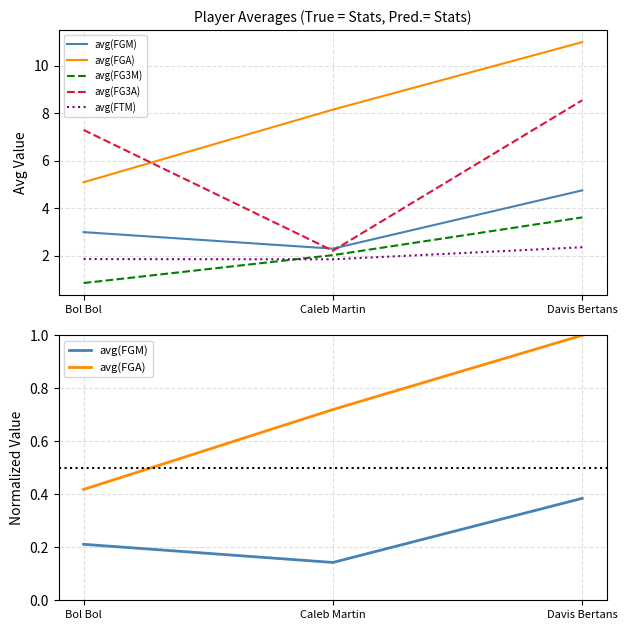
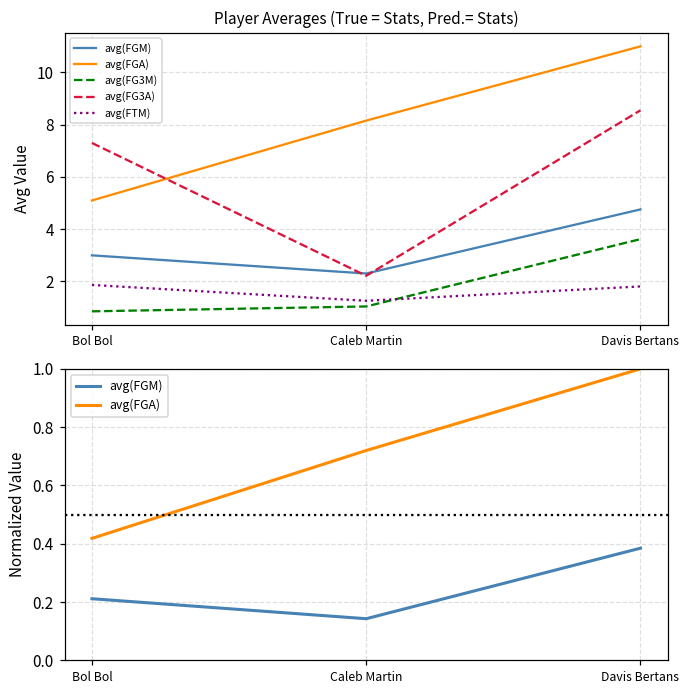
Player Averages (True = Stats, Pred.= Stats), avg(FG3M), Caleb Martin: 2.0 -> 1.0
Player Averages (True = Stats, Pred.= Stats), avg(FTM), Caleb Martin: 1.9 -> 1.3
Player Averages (True = Stats, Pred.= Stats), avg(FTM), Davis Bertans: 2.4 -> 1.8
